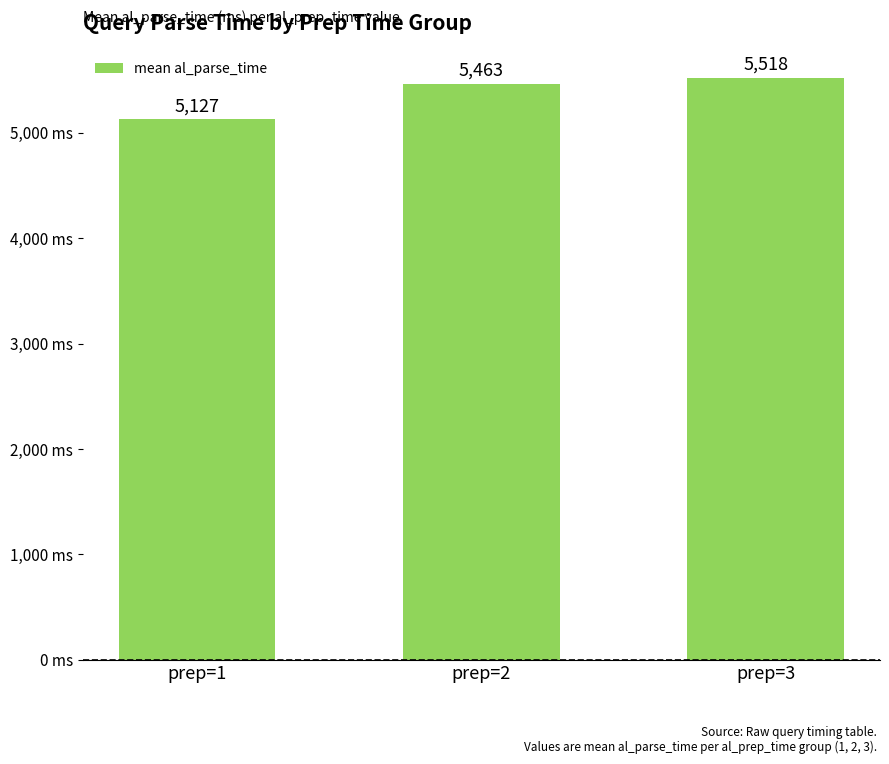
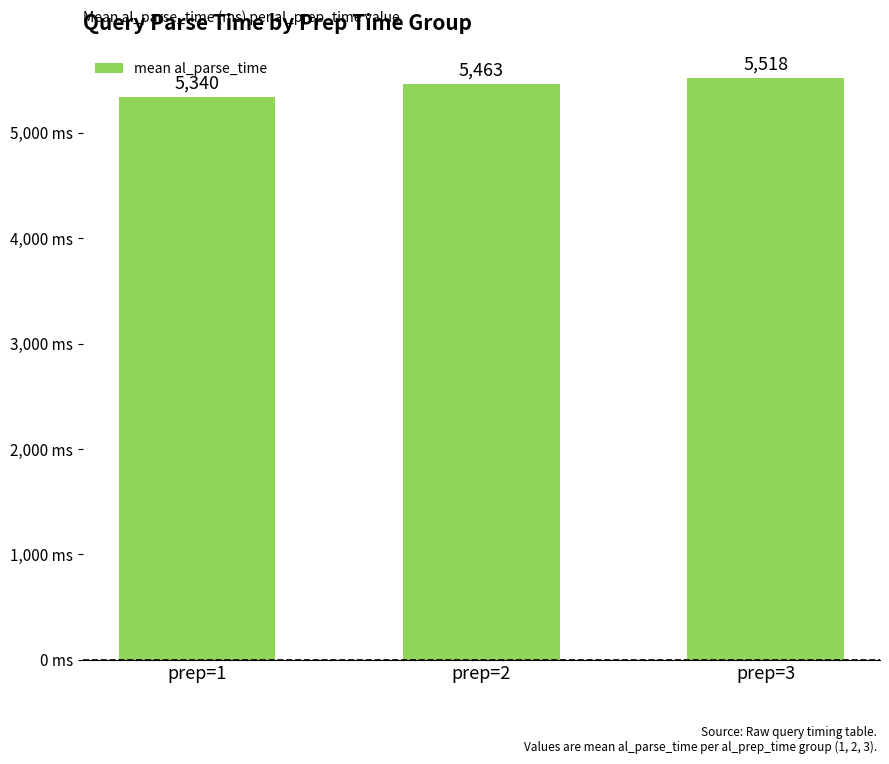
prep=1: 5,127 -> 5,340
